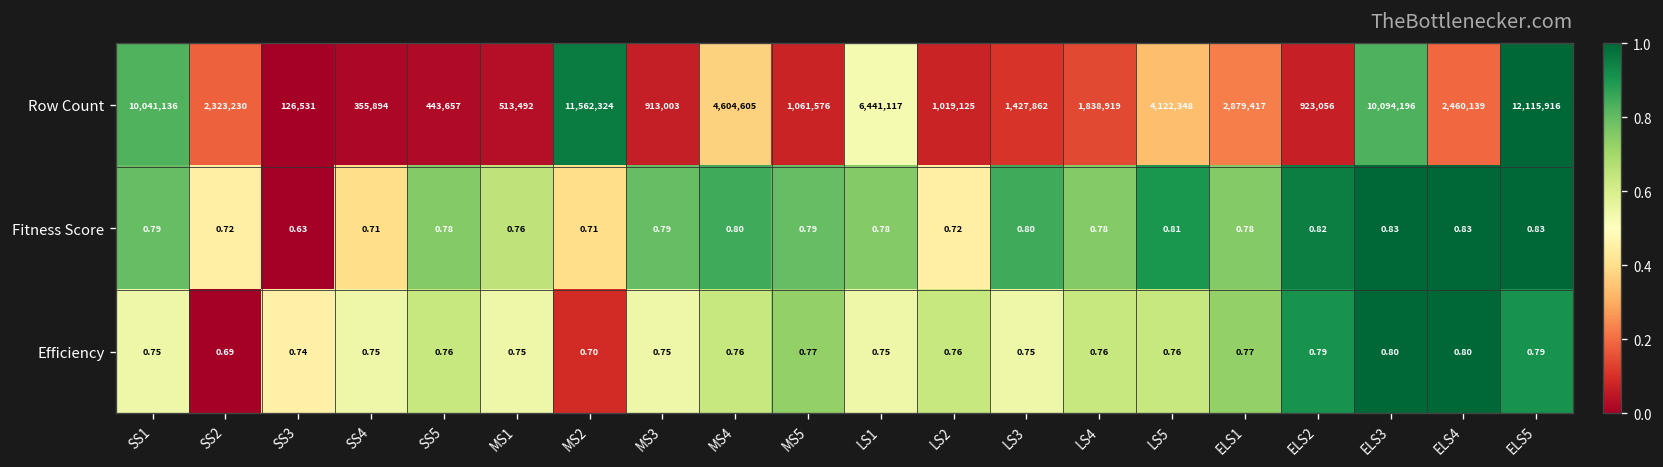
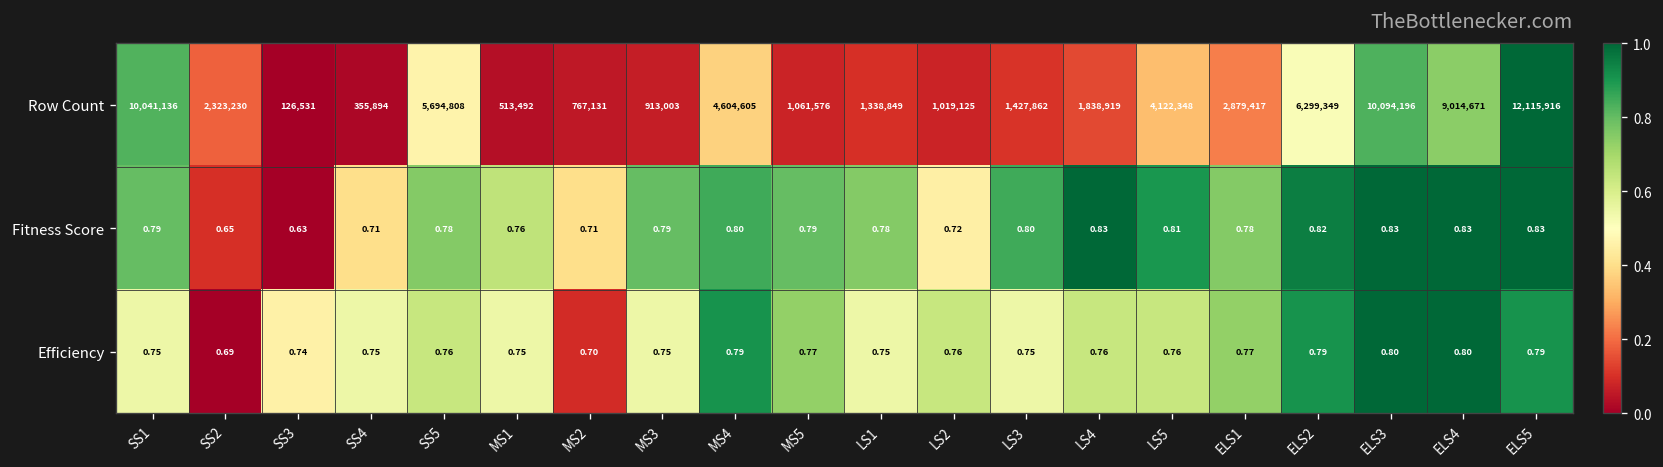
Row Count, SS5: 443,657 -> 5,694,808
Row Count, MS2: 11,562,324 -> 767,131
Row Count, LS1: 6,441,117 -> 1,338,849
Row Count, ELS2: 923,056 -> 6,299,349
Row Count, ELS4: 2,460,139 -> 9,014,671
Fitness Score, SS2: 0.72 -> 0.65
Fitness Score, LS4: 0.78 -> 0.83
Efficiency, MS4: 0.76 -> 0.79
